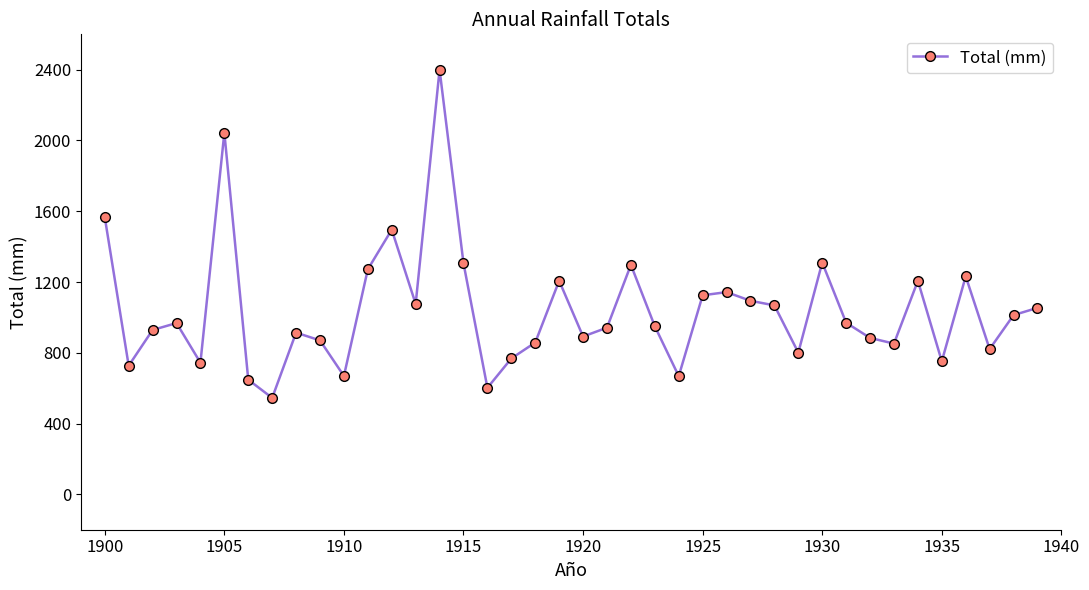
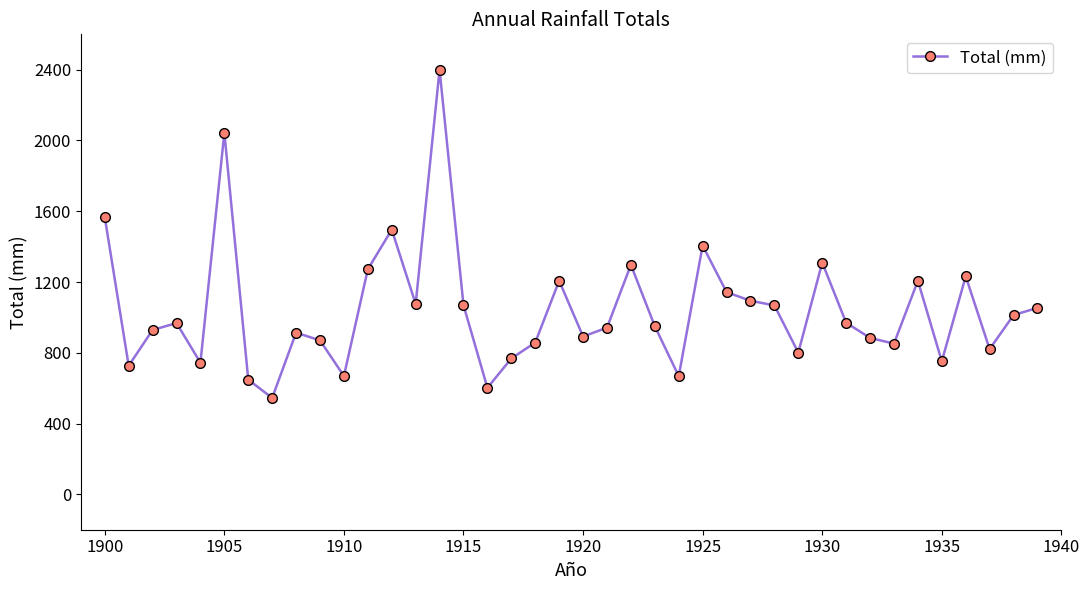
1915: 1310 -> 1070
1925: 1130 -> 1410
